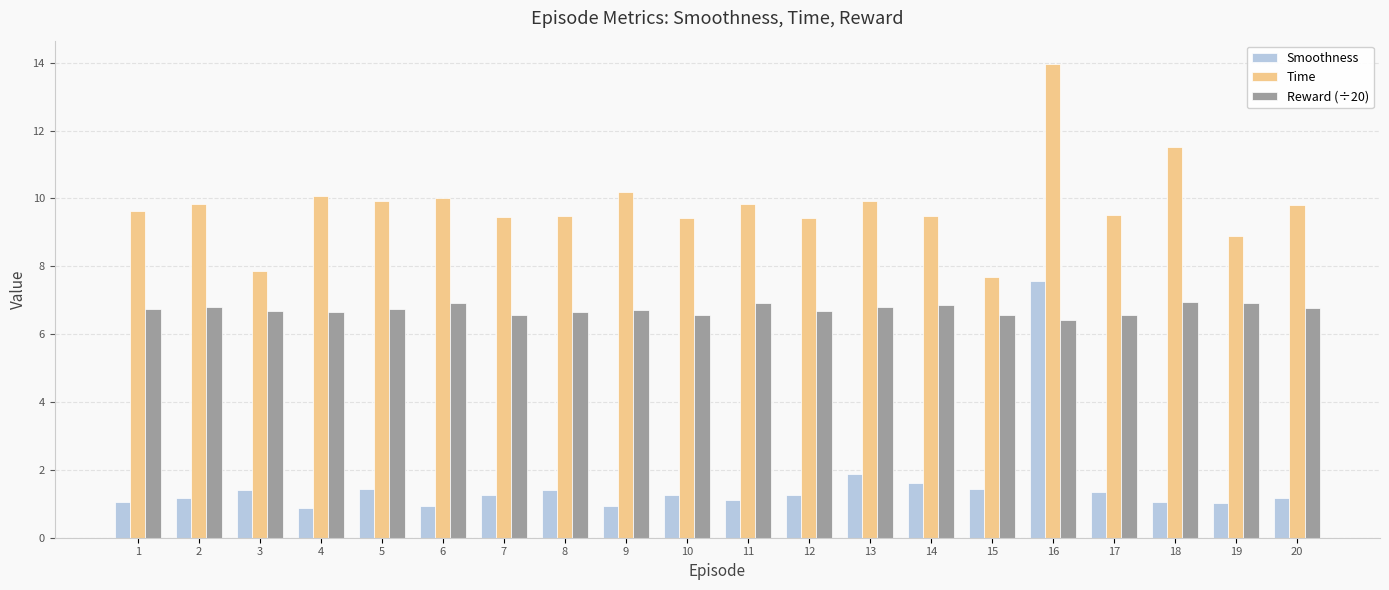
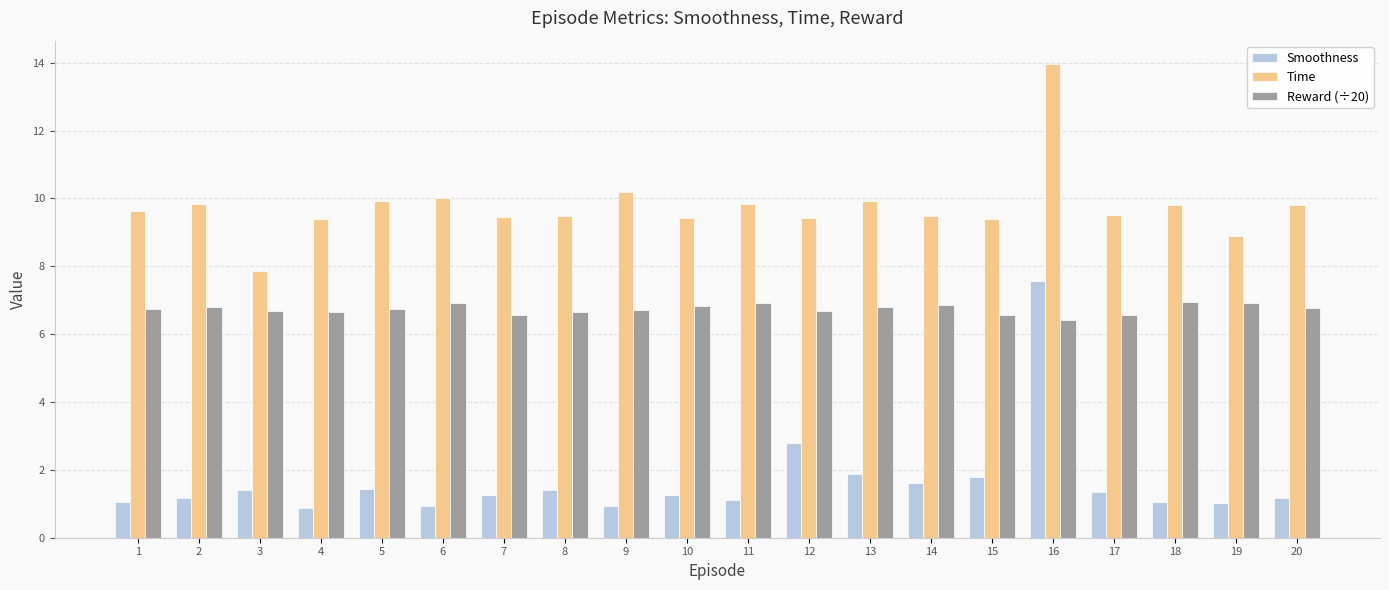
Time, 4: 10.1 -> 9.4
Reward (÷20), 10: 6.6 -> 6.8
Smoothness, 12: 1.3 -> 2.8
Smoothness, 15: 1.4 -> 1.8
Time, 15: 7.7 -> 9.4
Time, 18: 11.5 -> 9.8
